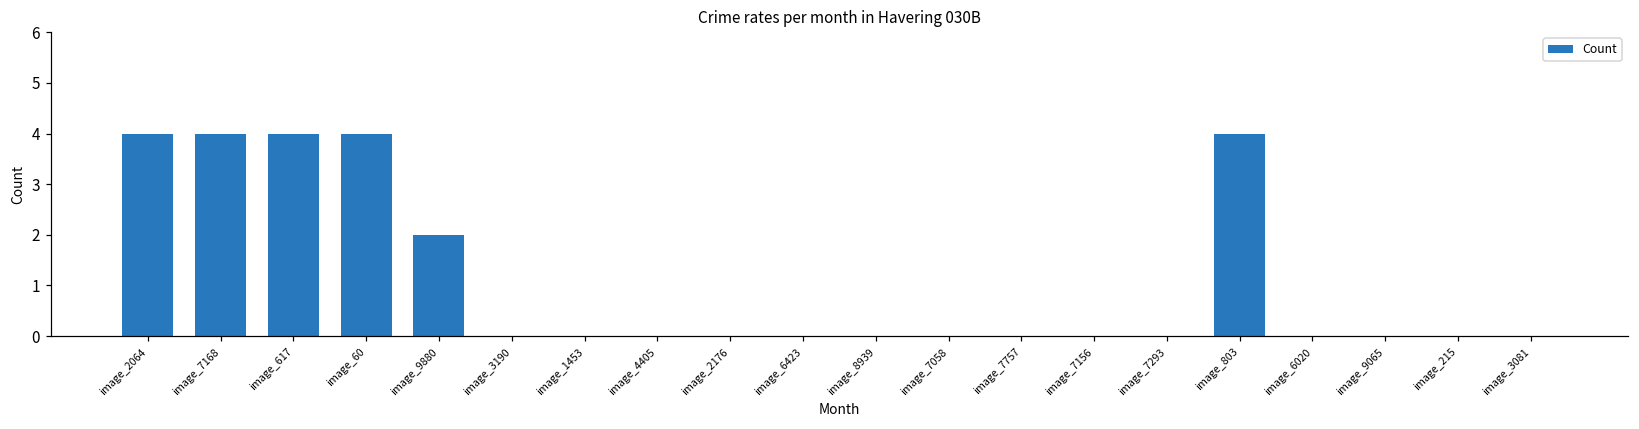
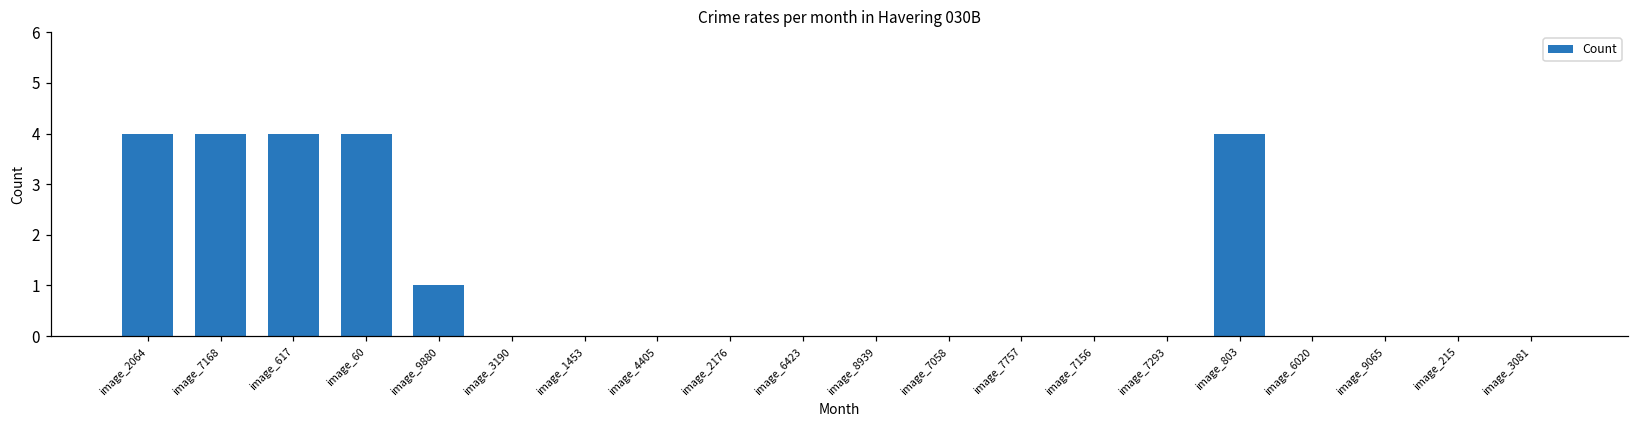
image_9880: 2 -> 1
